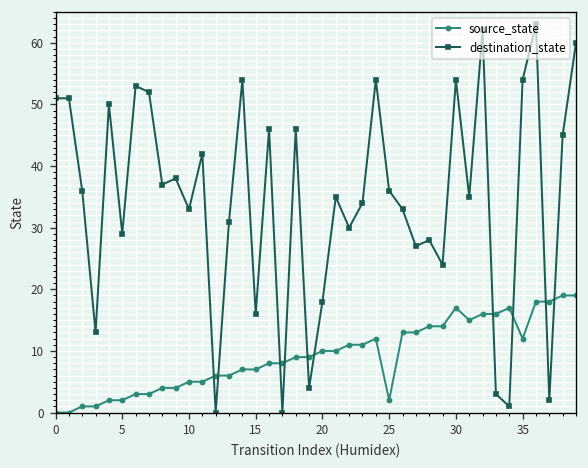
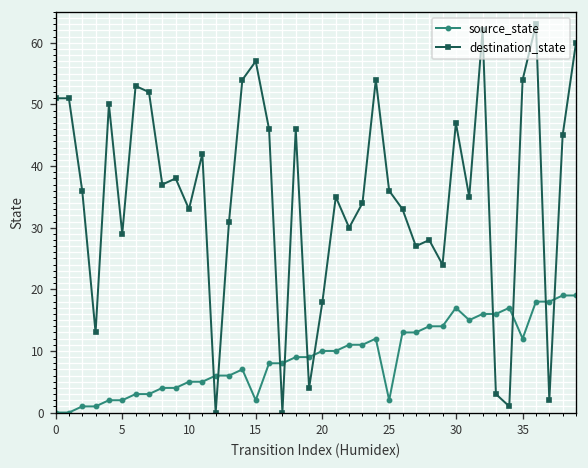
source_state, 15: 7 -> 2
destination_state, 15: 16 -> 57
destination_state, 30: 54 -> 47
